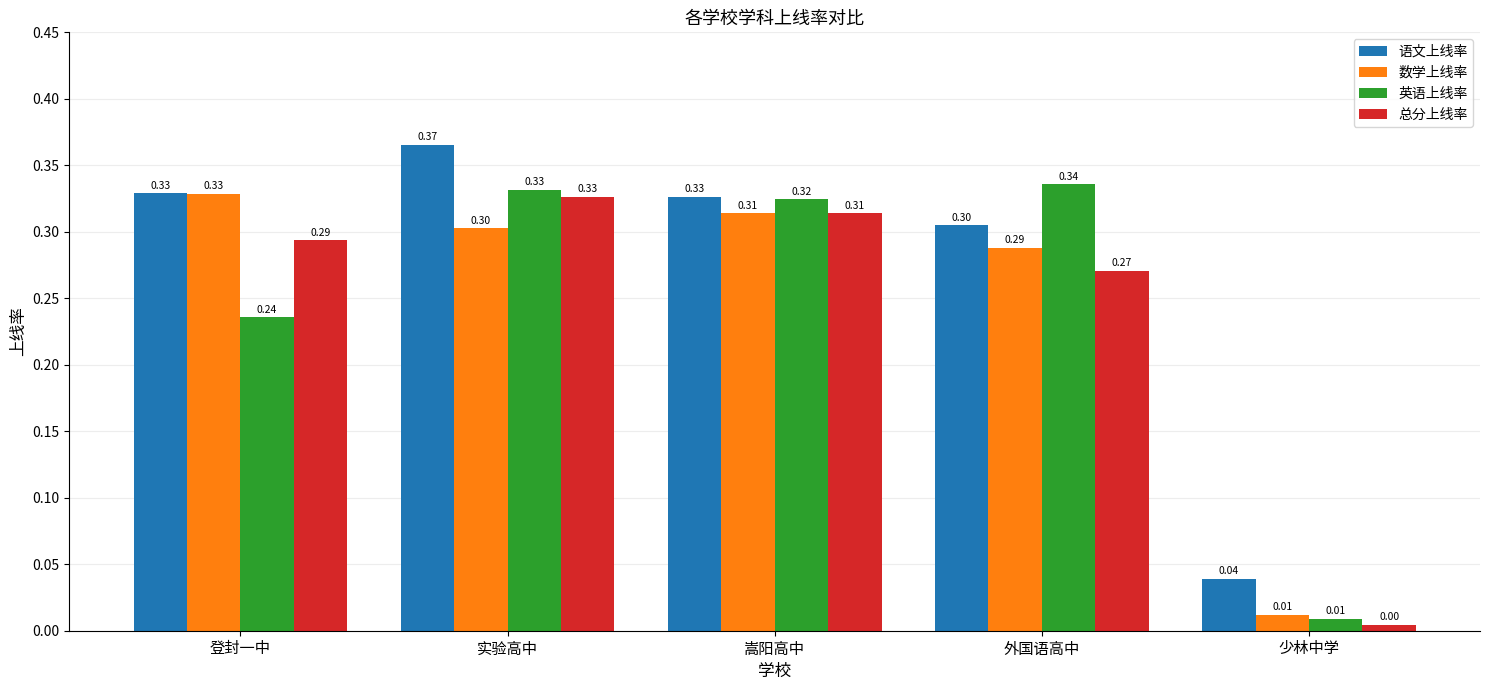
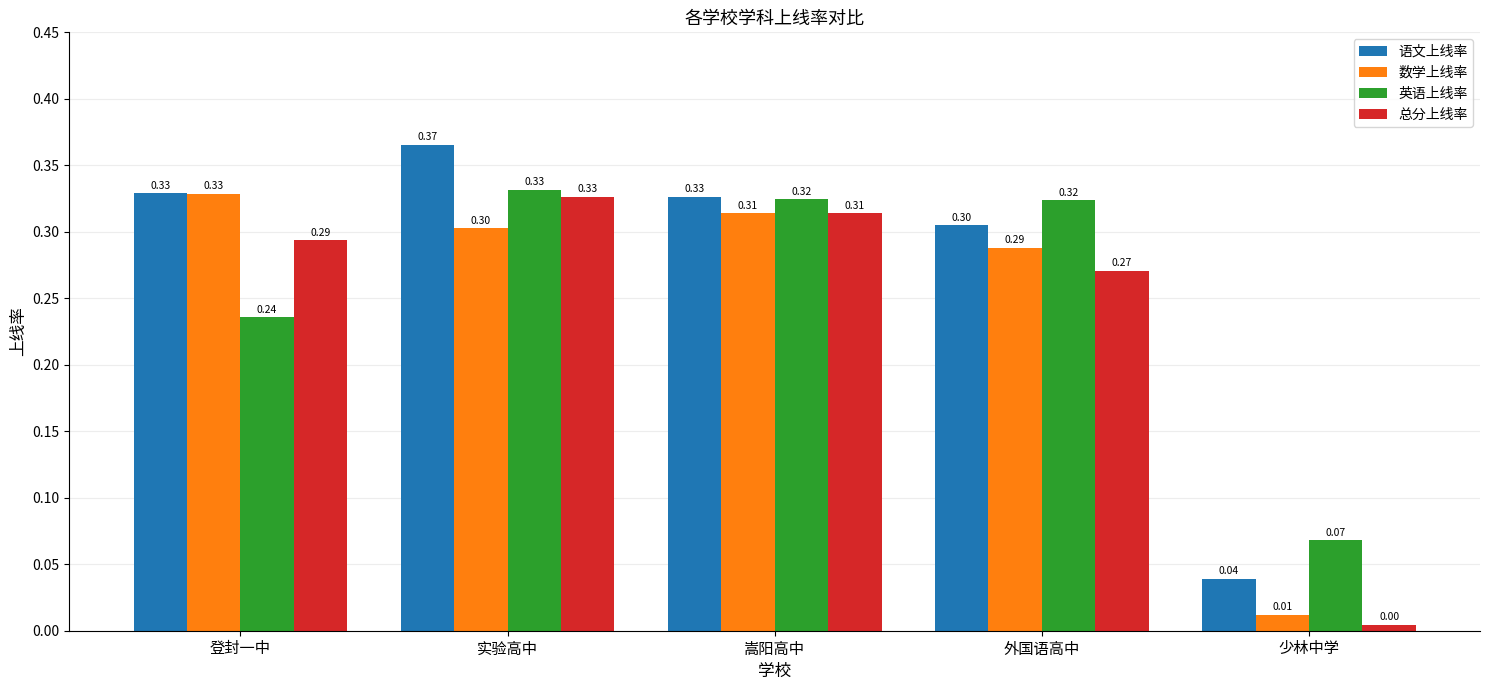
英语上线率, 外国语高中: 0.34 -> 0.32
英语上线率, 少林中学: 0.01 -> 0.07
